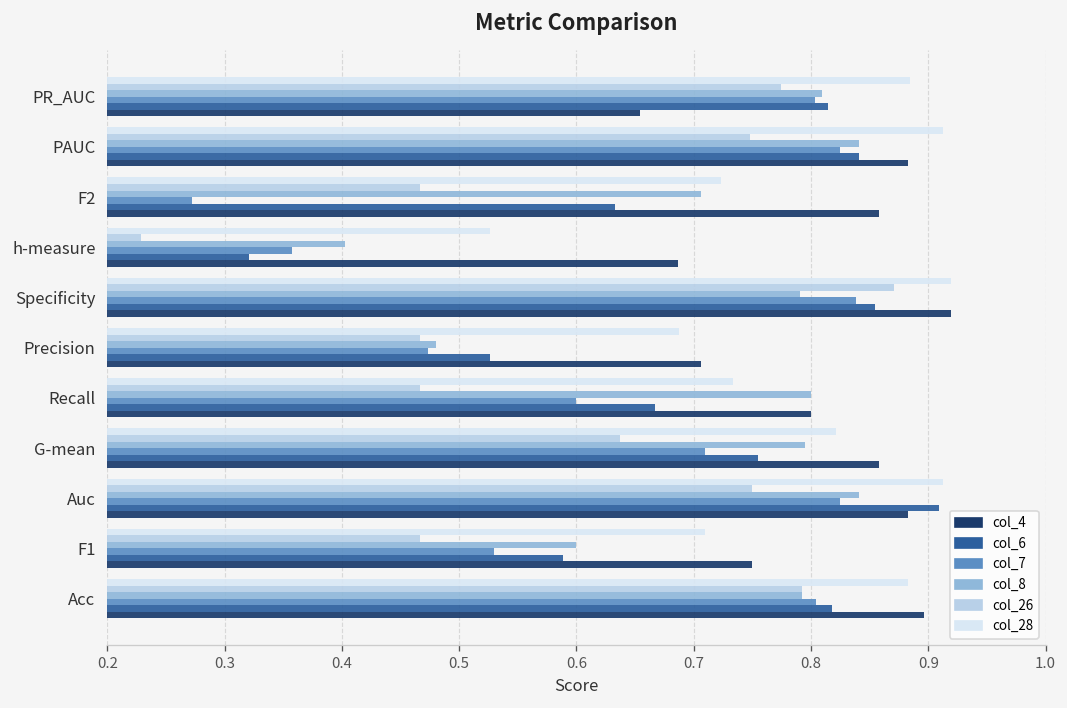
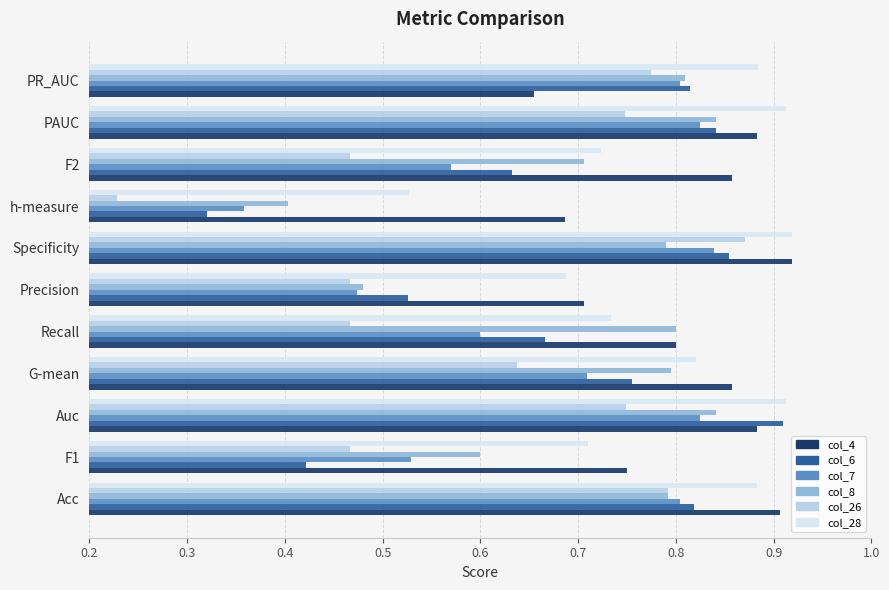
col_7, F2: 0.27 -> 0.57
col_6, F1: 0.59 -> 0.42
col_4, Acc: 0.90 -> 0.91
